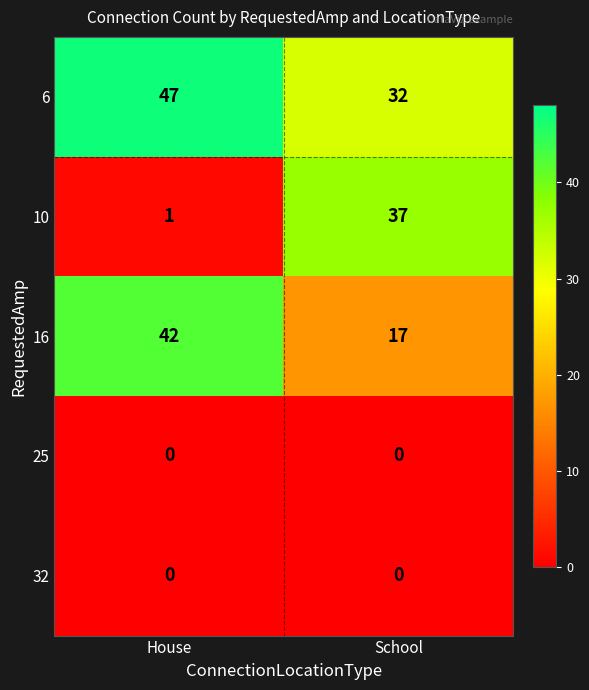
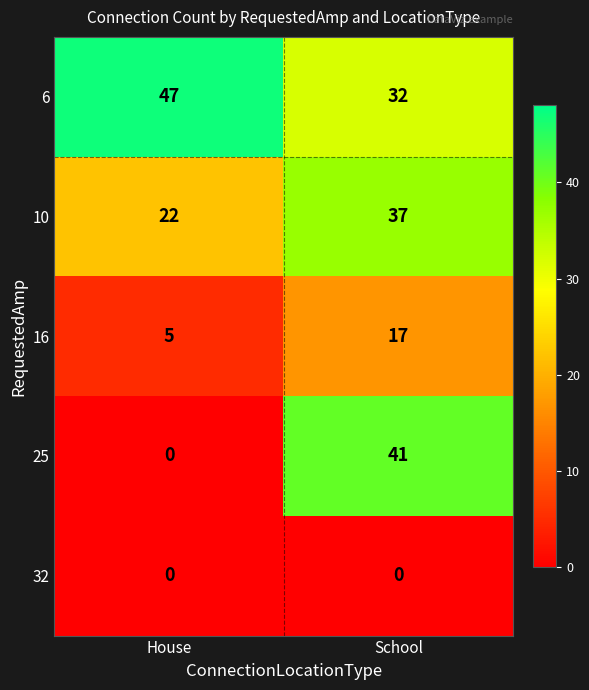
10, House: 1 -> 22
16, House: 42 -> 5
25, School: 0 -> 41
